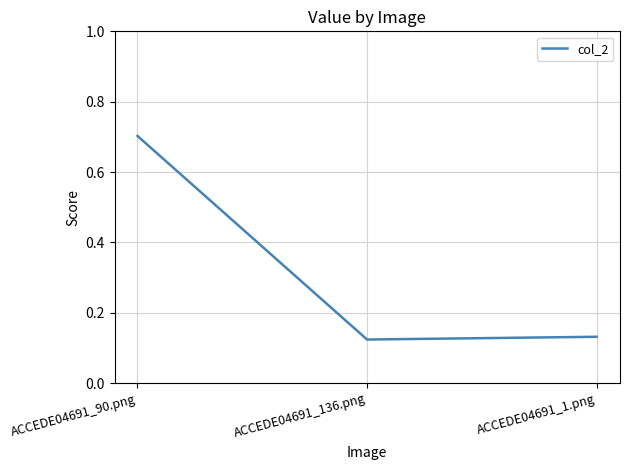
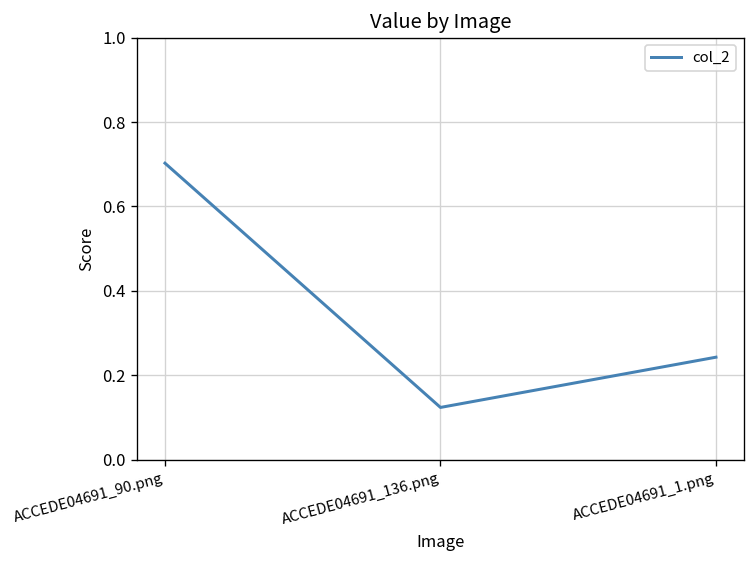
ACCEDE04691_1.png: 0.13 -> 0.24
